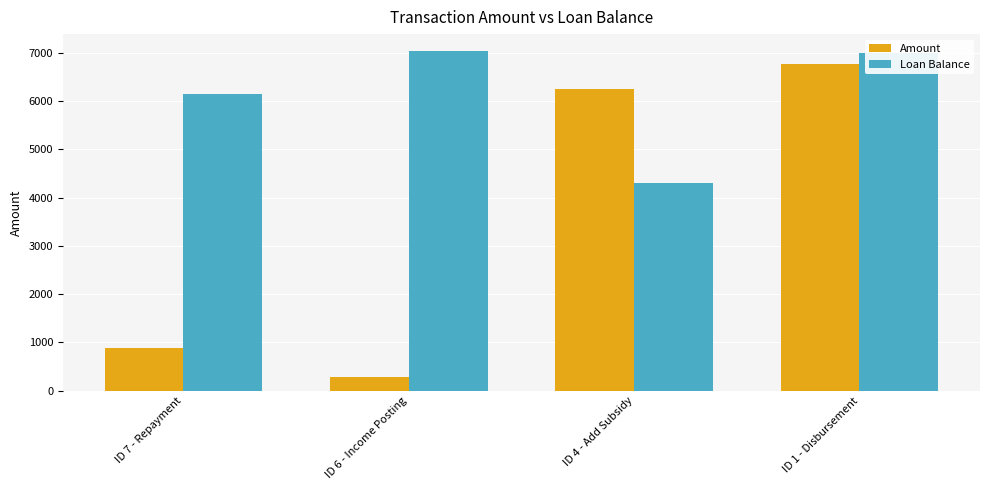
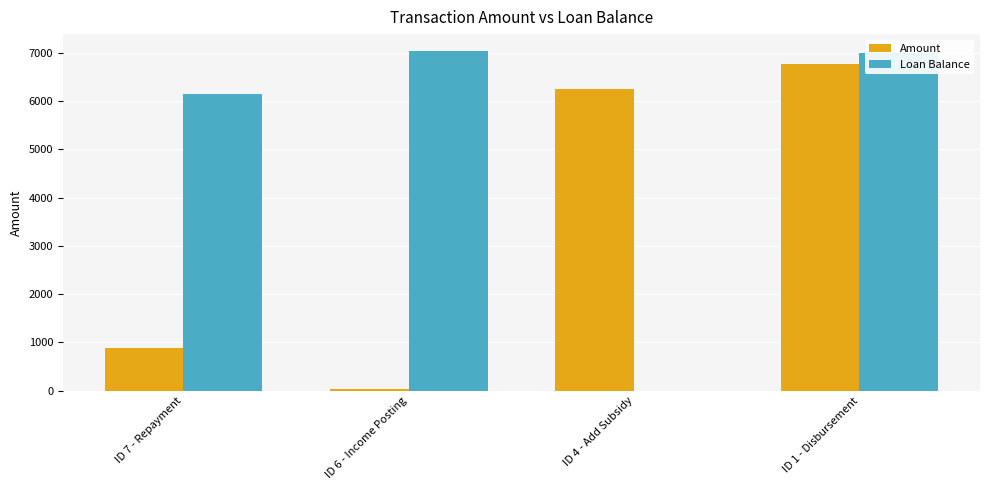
Amount, ID 6 - Income Posting: 300 -> 0
Loan Balance, ID 4 - Add Subsidy: 4300 -> 0
